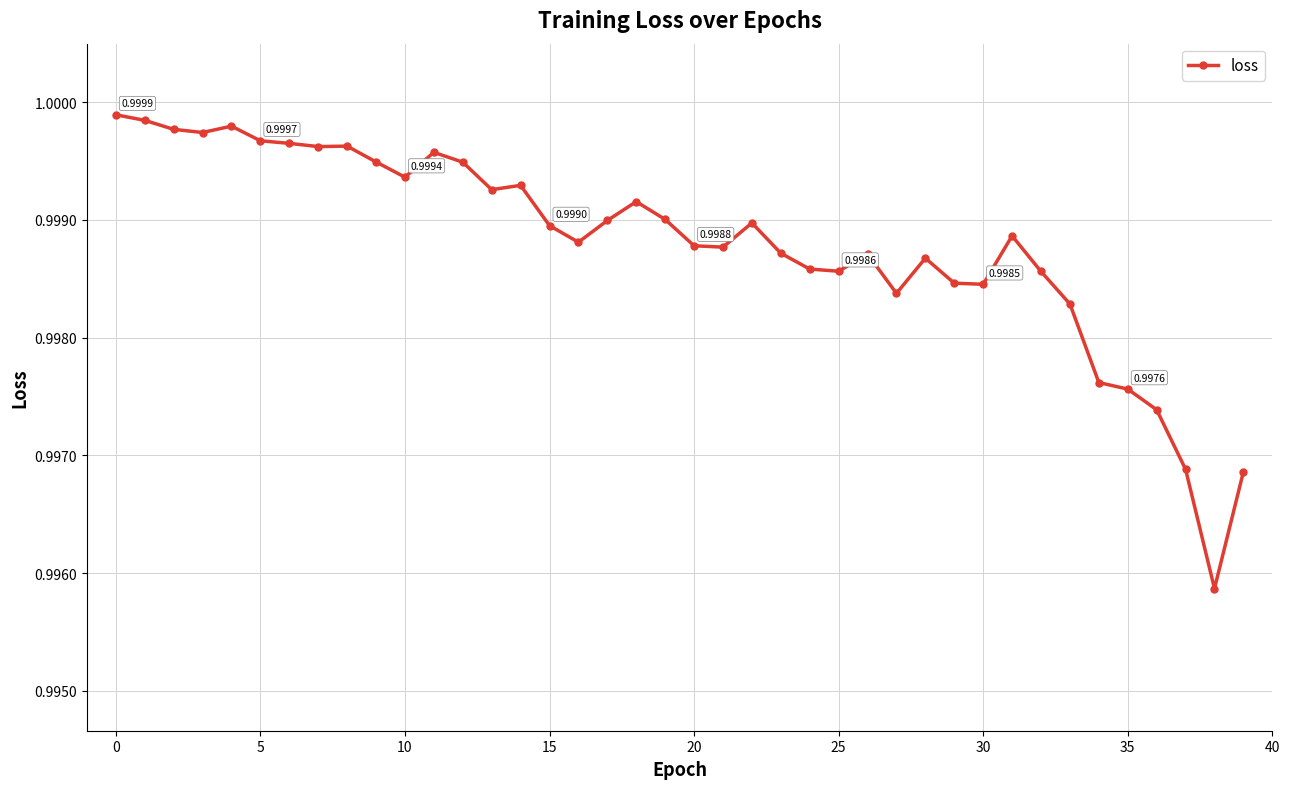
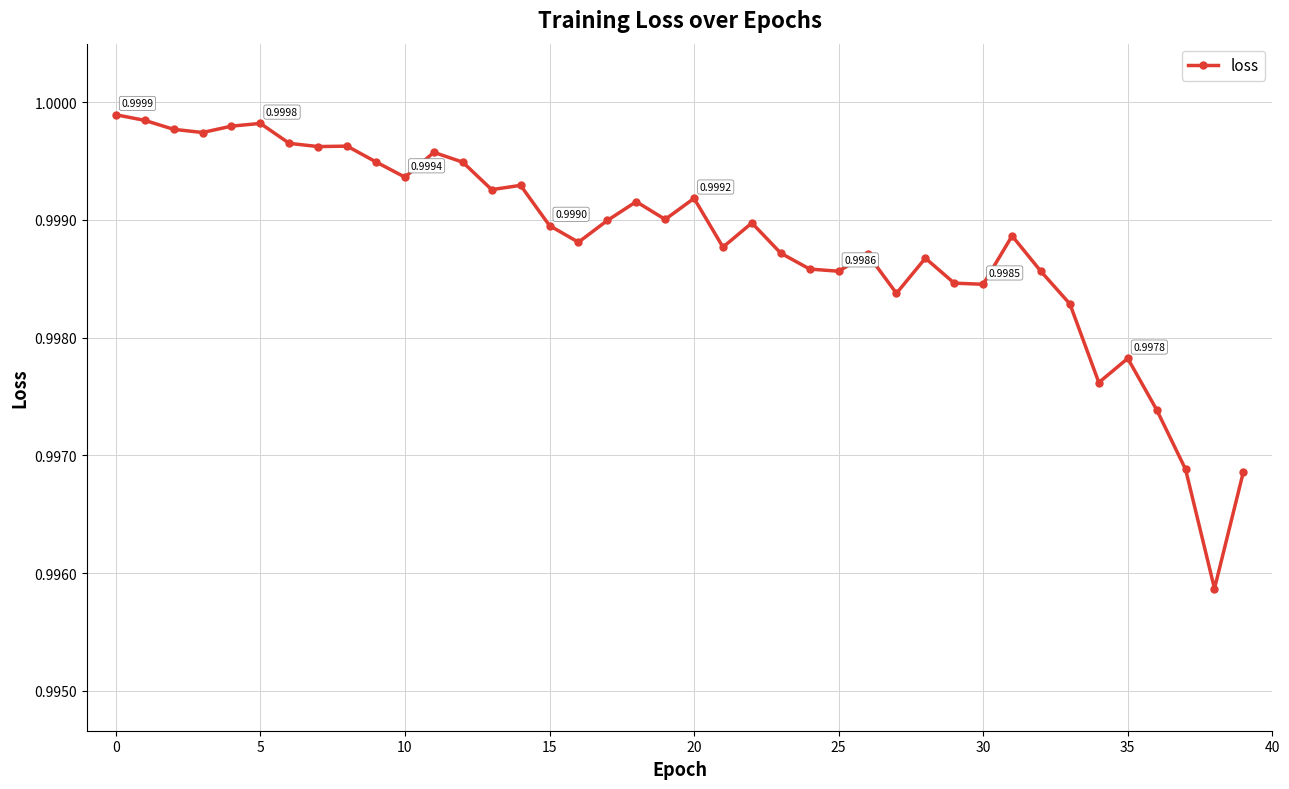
5: 0.9997 -> 0.9998
20: 0.9988 -> 0.9992
35: 0.9976 -> 0.9978
